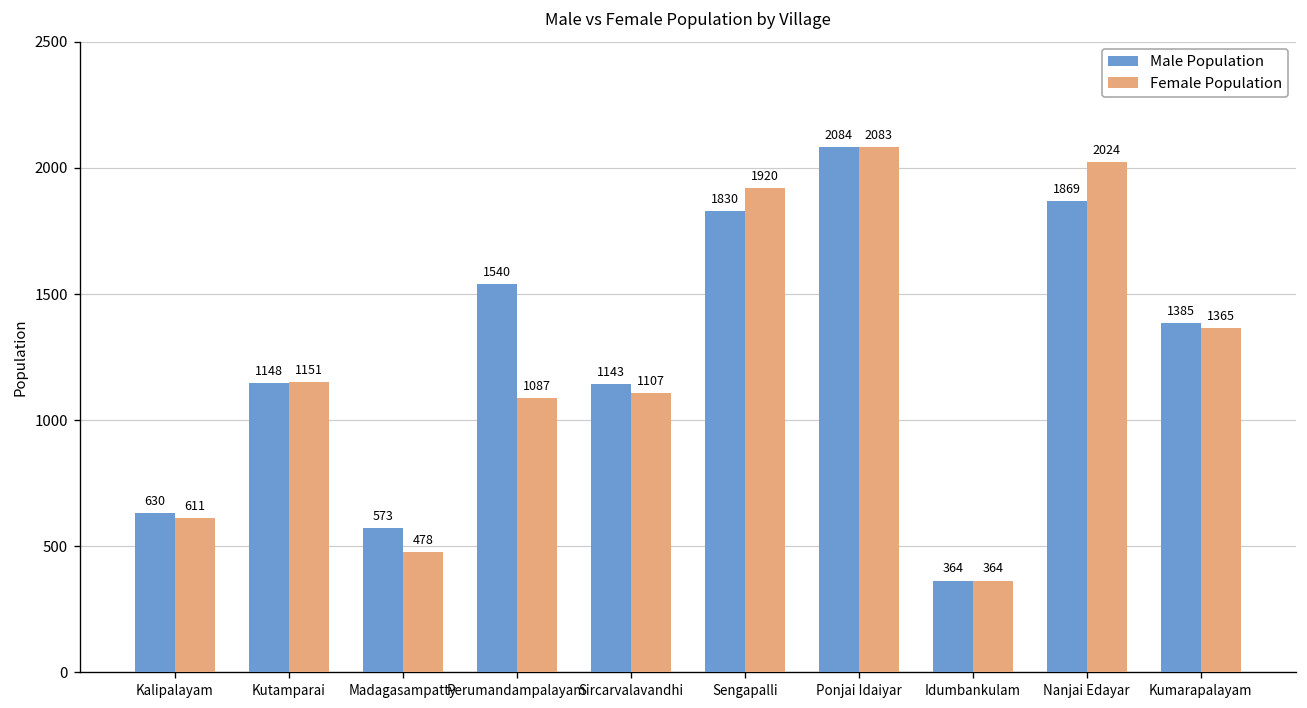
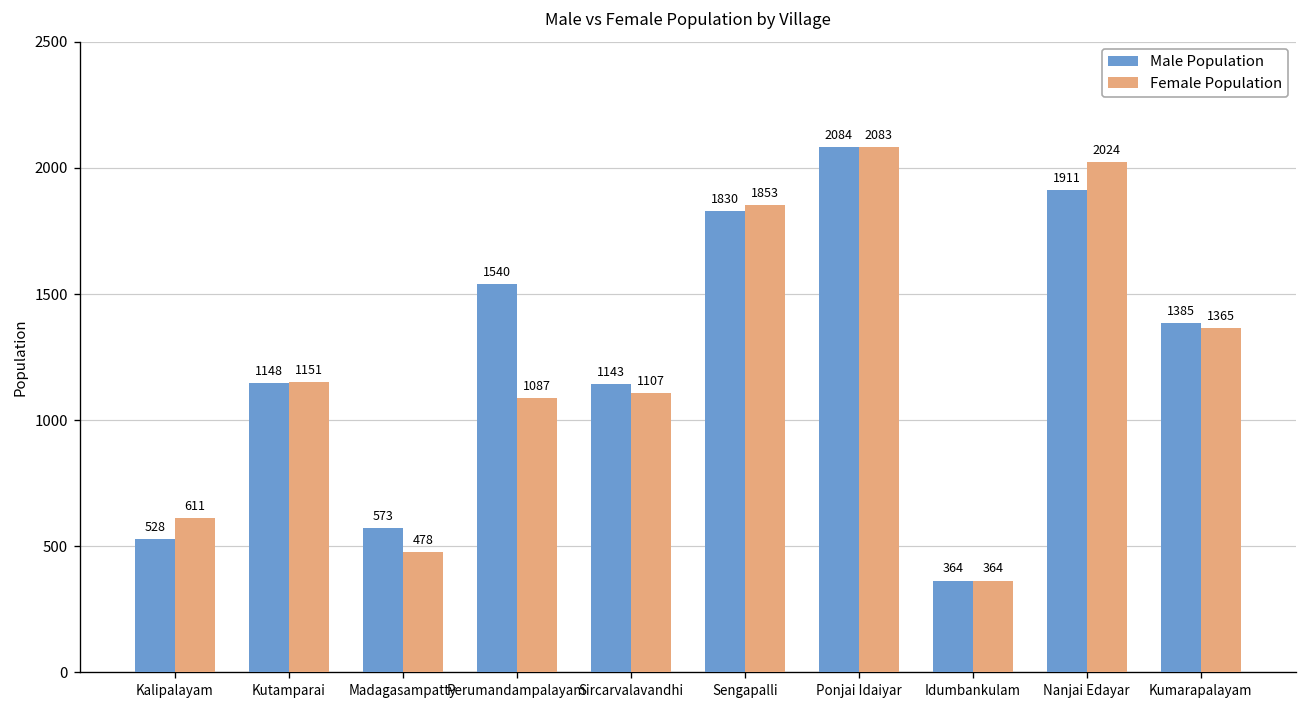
Male Population, Kalipalayam: 630 -> 528
Female Population, Sengapalli: 1920 -> 1853
Male Population, Nanjai Edayar: 1869 -> 1911
